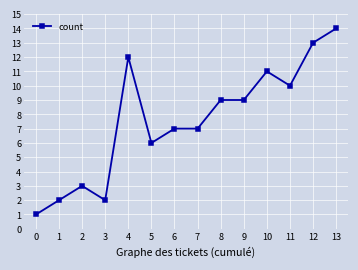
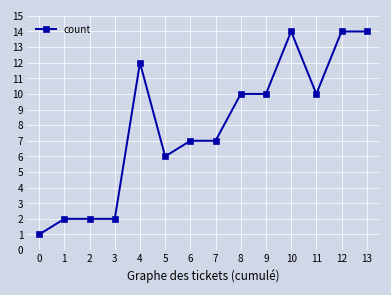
2: 3 -> 2
8: 9 -> 10
9: 9 -> 10
10: 11 -> 14
12: 13 -> 14
